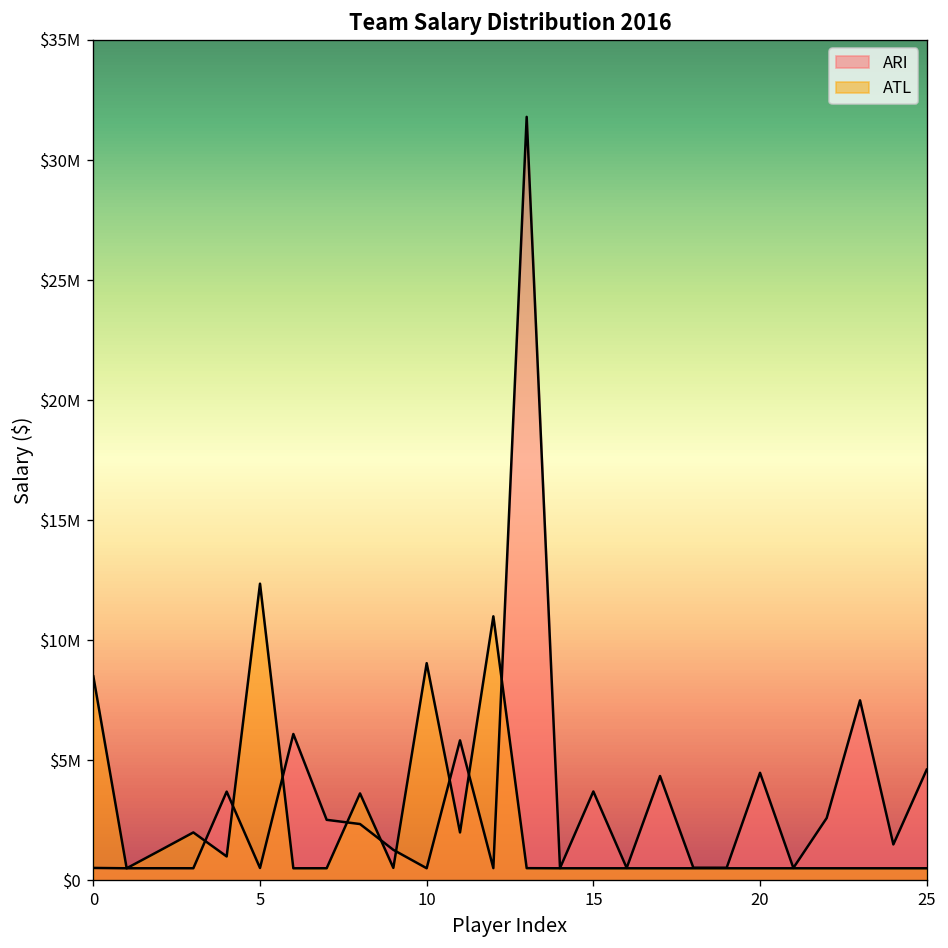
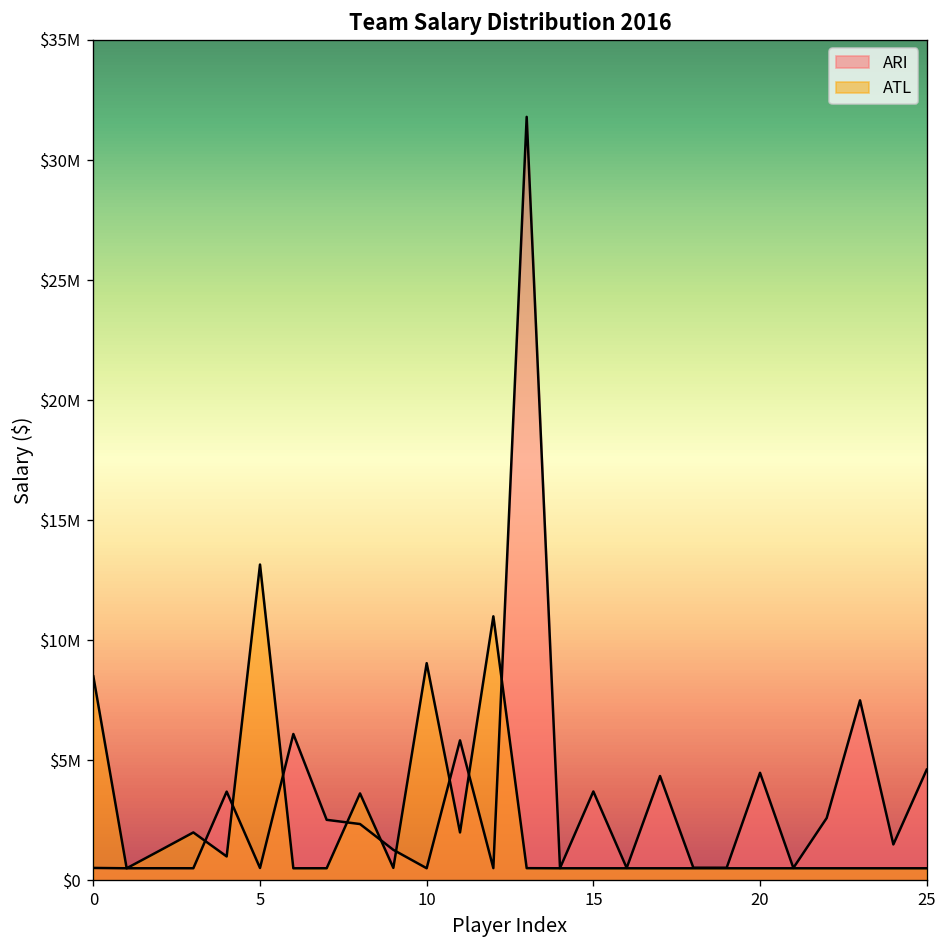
ATL, 5: $12400000 -> $13200000
